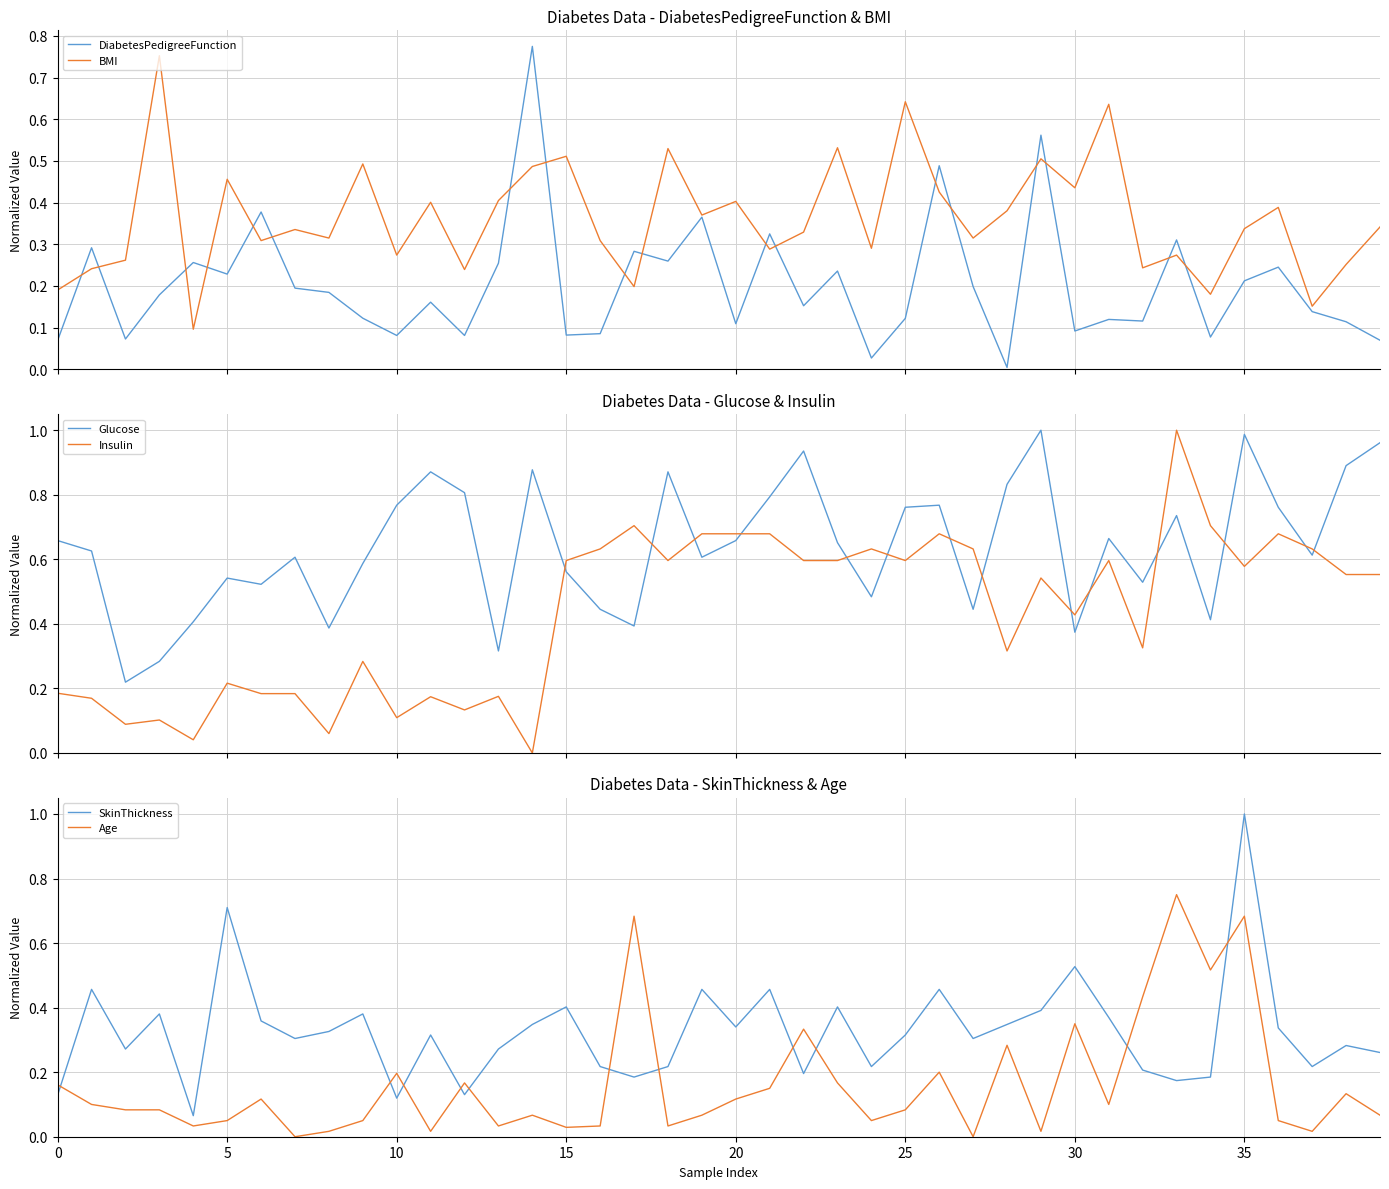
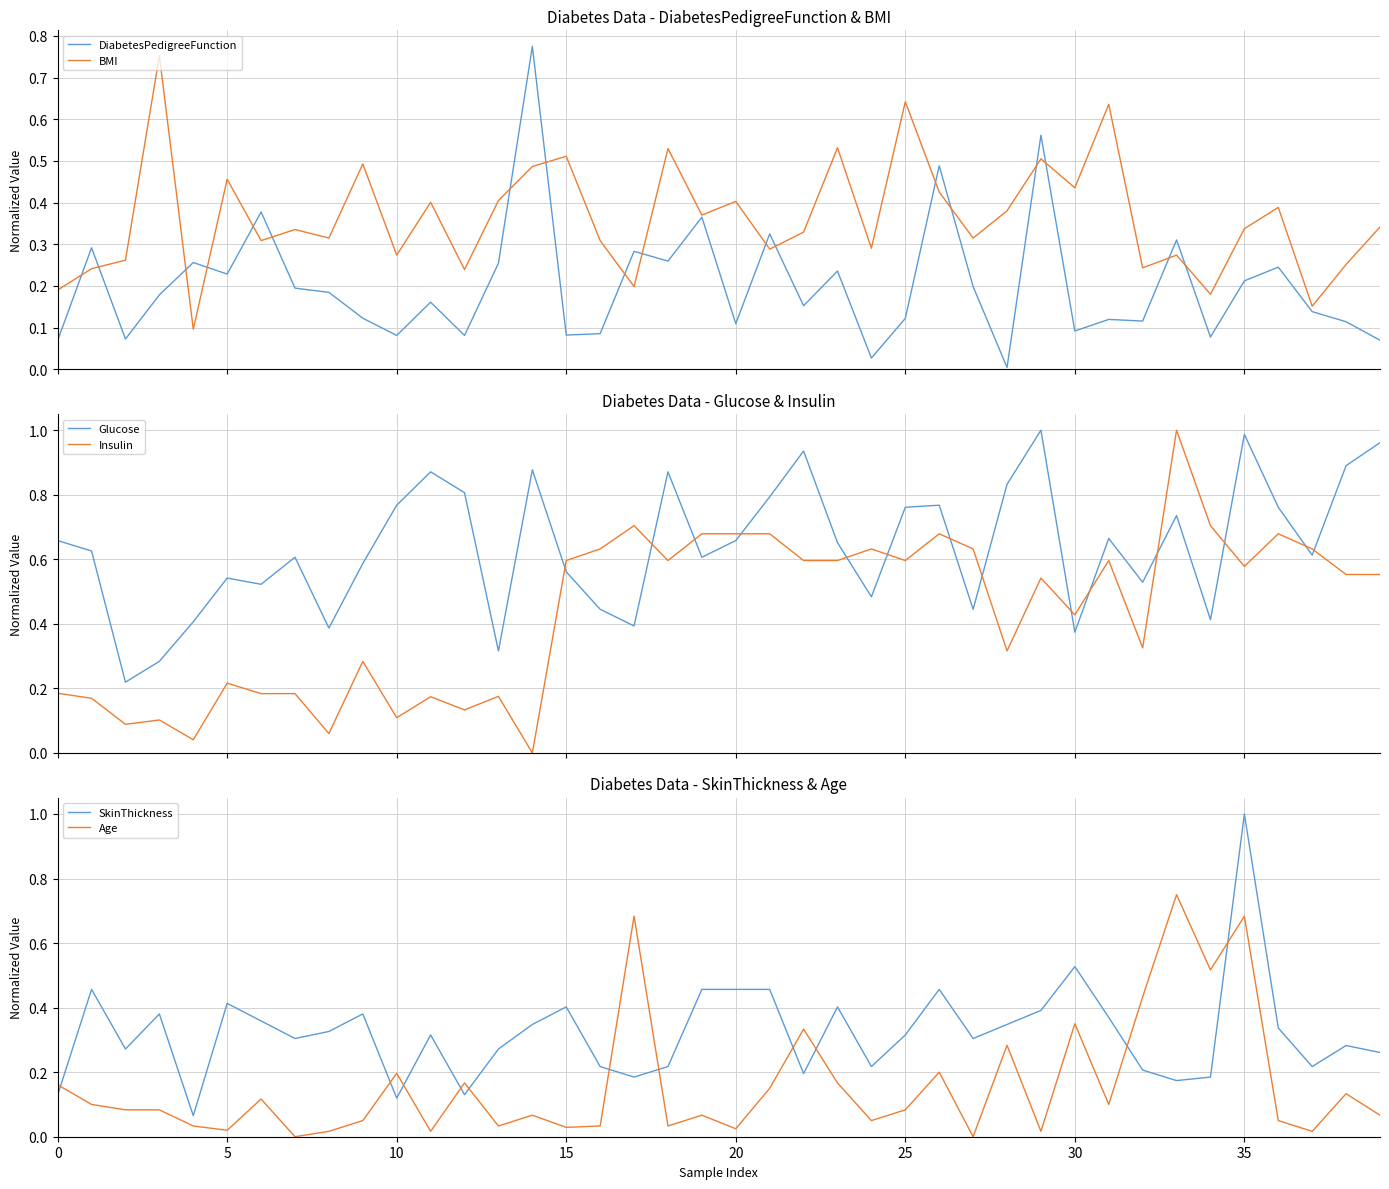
Diabetes Data - SkinThickness & Age, SkinThickness, 5: 0.71 -> 0.41
Diabetes Data - SkinThickness & Age, Age, 5: 0.05 -> 0.02
Diabetes Data - SkinThickness & Age, SkinThickness, 20: 0.34 -> 0.46
Diabetes Data - SkinThickness & Age, Age, 20: 0.12 -> 0.02
